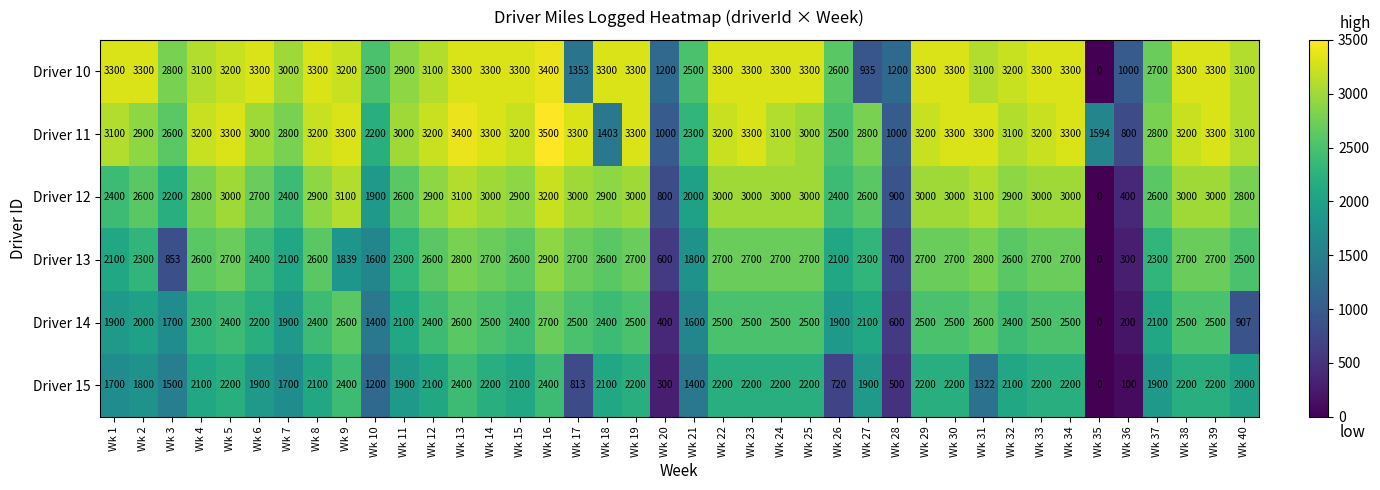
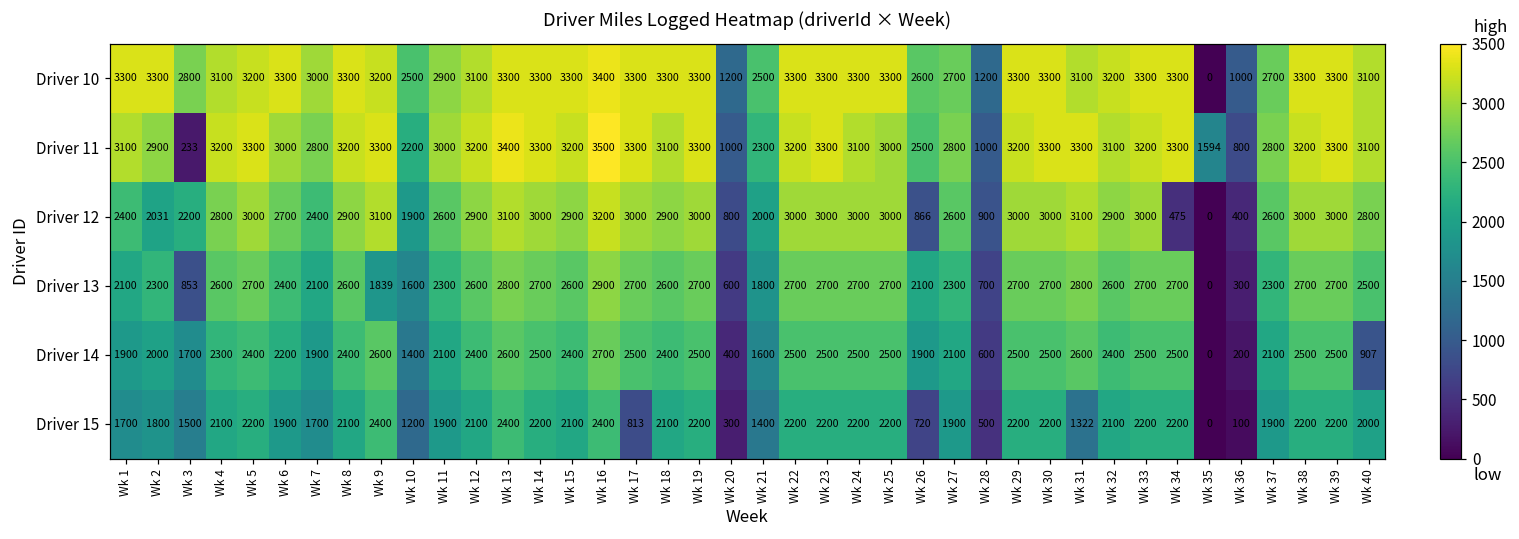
Driver 10, Wk 17: 1353 -> 3300
Driver 10, Wk 27: 935 -> 2700
Driver 11, Wk 3: 2600 -> 233
Driver 11, Wk 18: 1403 -> 3100
Driver 12, Wk 2: 2600 -> 2031
Driver 12, Wk 26: 2400 -> 866
Driver 12, Wk 34: 3000 -> 475
